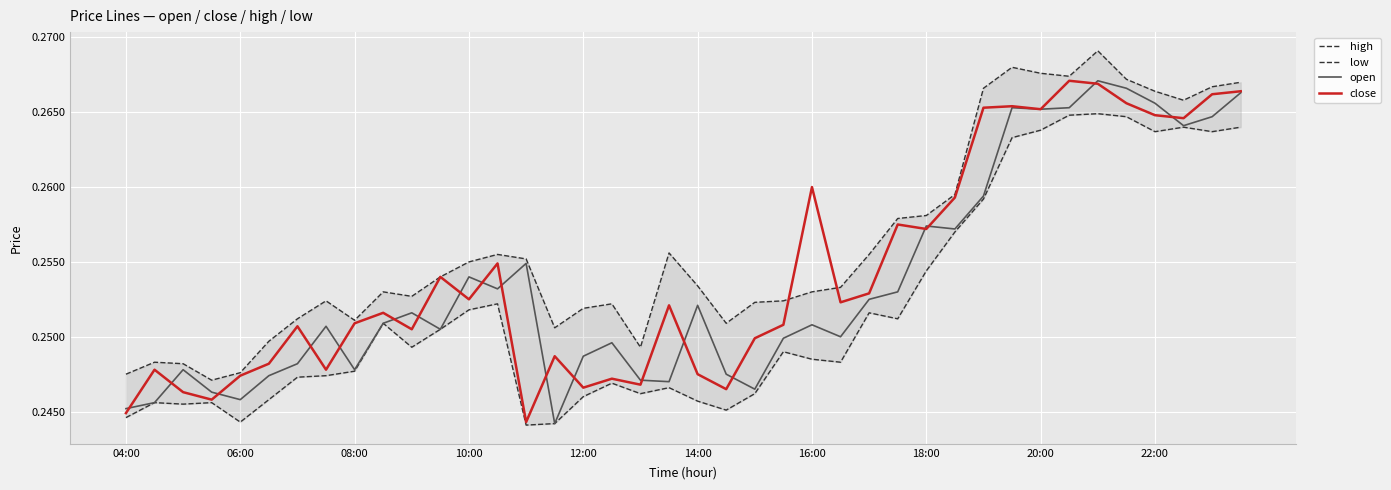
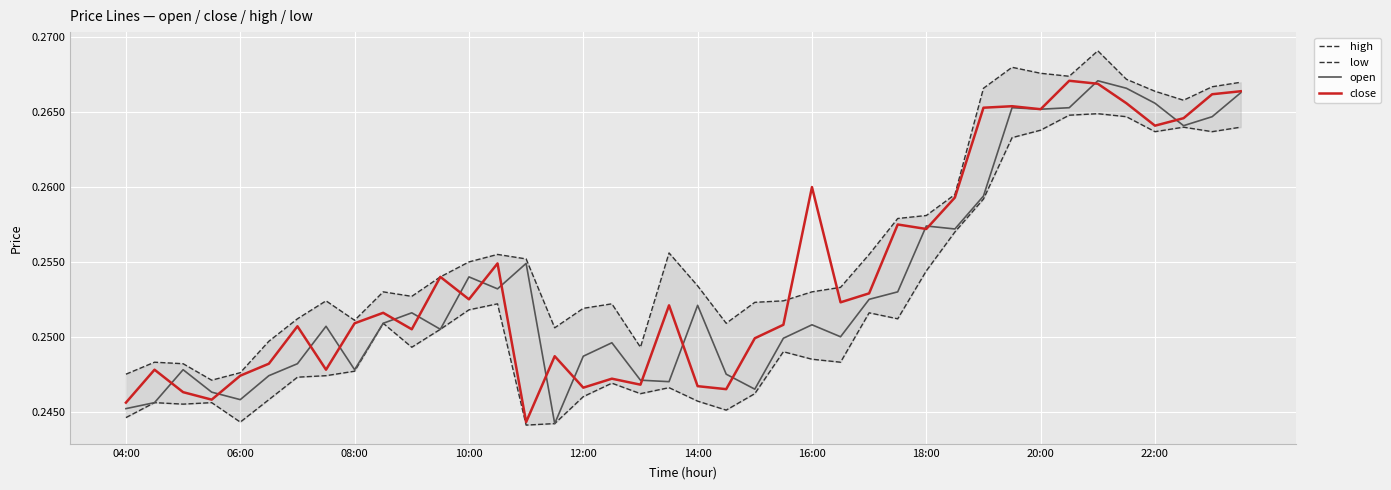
close, 04:00: 0.2449 -> 0.2456
close, 14:00: 0.2475 -> 0.2467
close, 22:00: 0.2648 -> 0.2641
